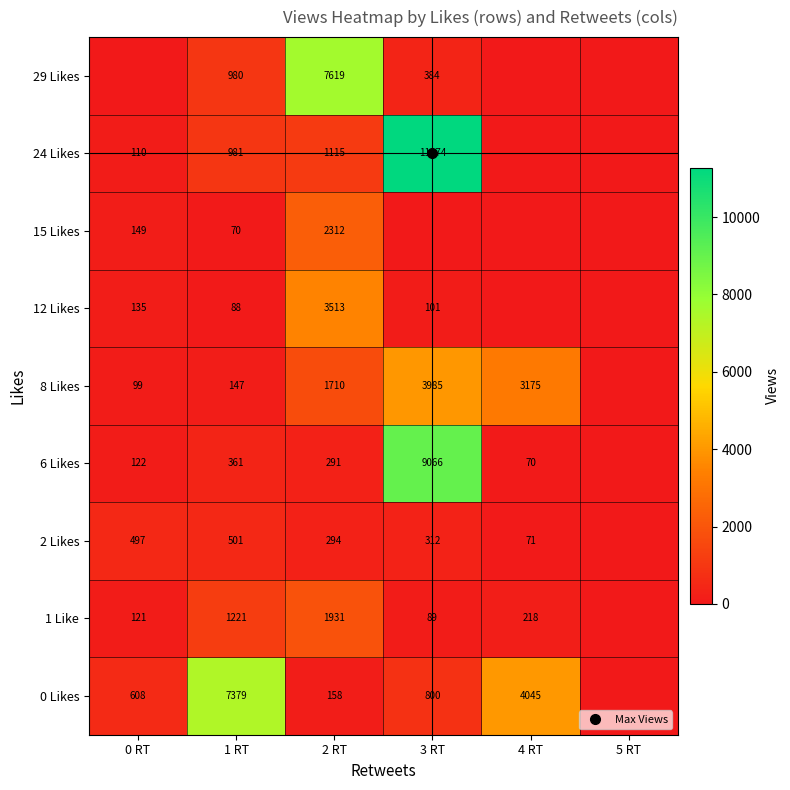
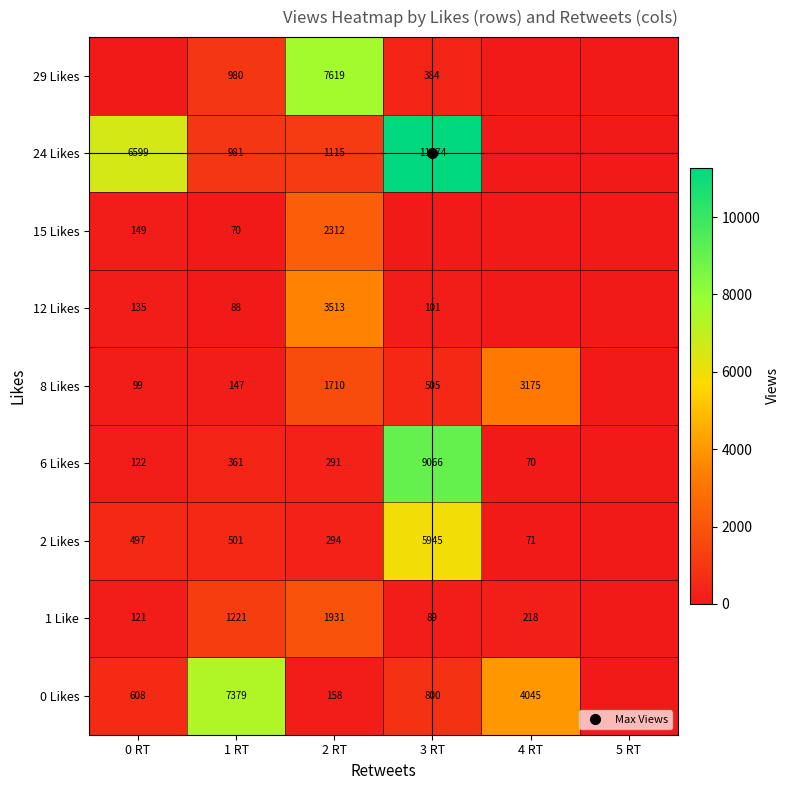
24 Likes, 0 RT: 110 -> 6599
8 Likes, 3 RT: 3985 -> 505
2 Likes, 3 RT: 312 -> 5945
